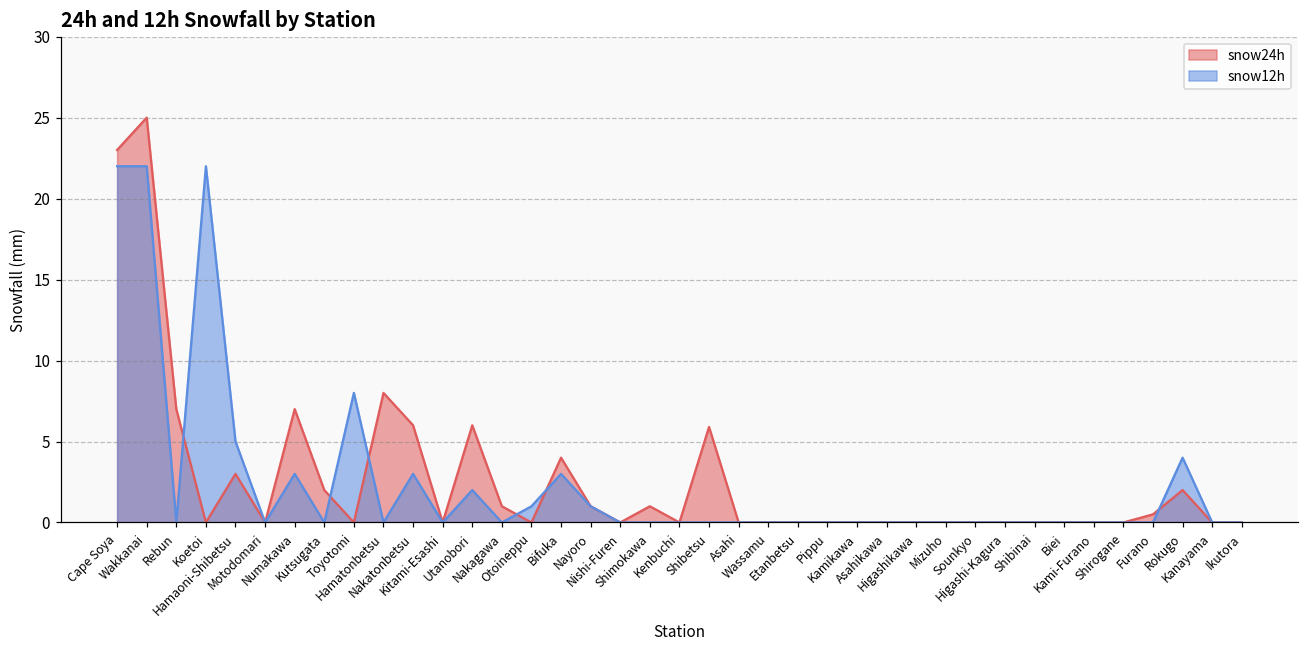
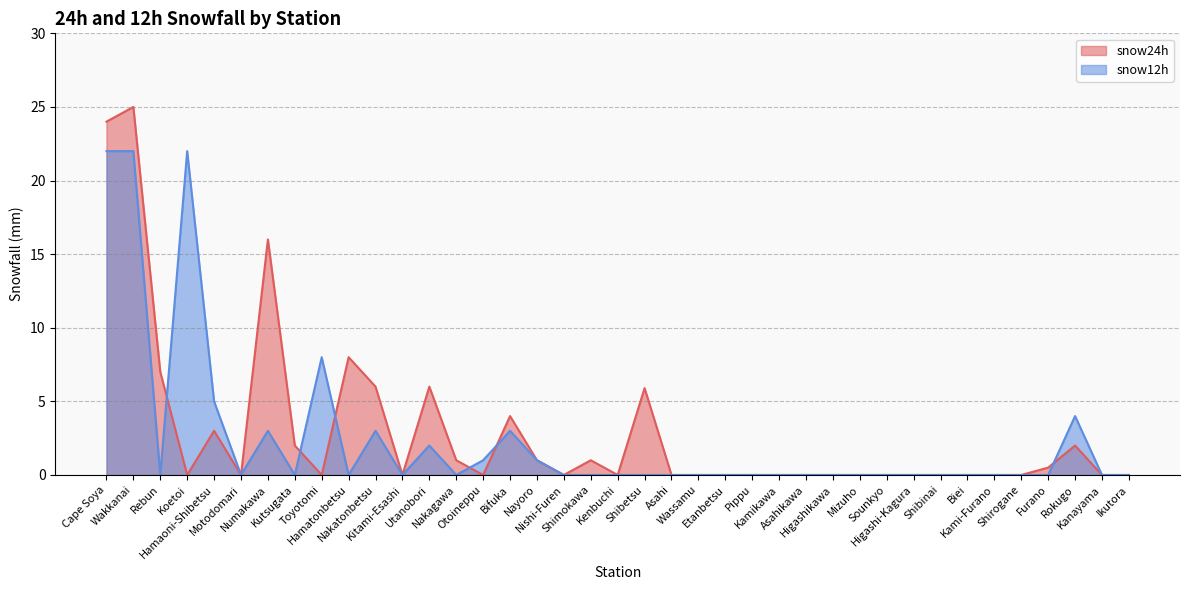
snow24h, Cape Soya: 23 -> 24
snow24h, Numakawa: 7 -> 16
